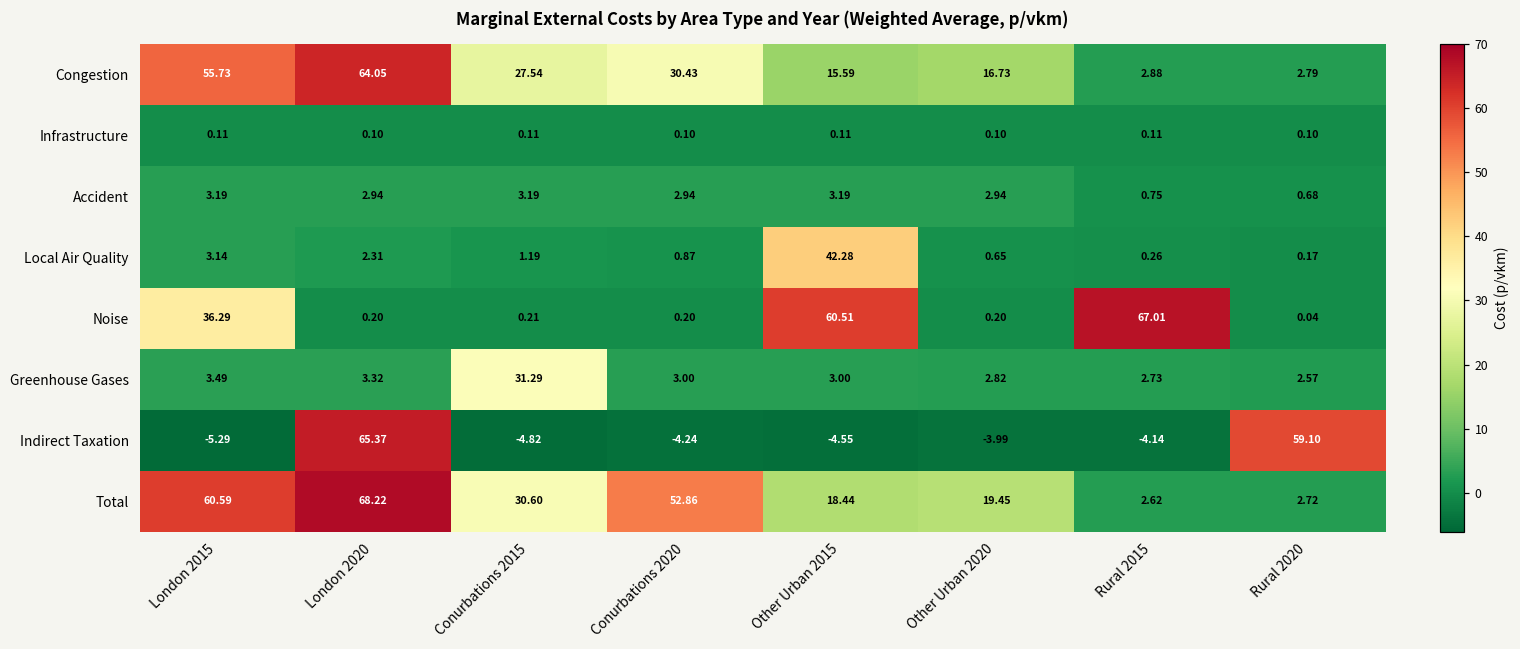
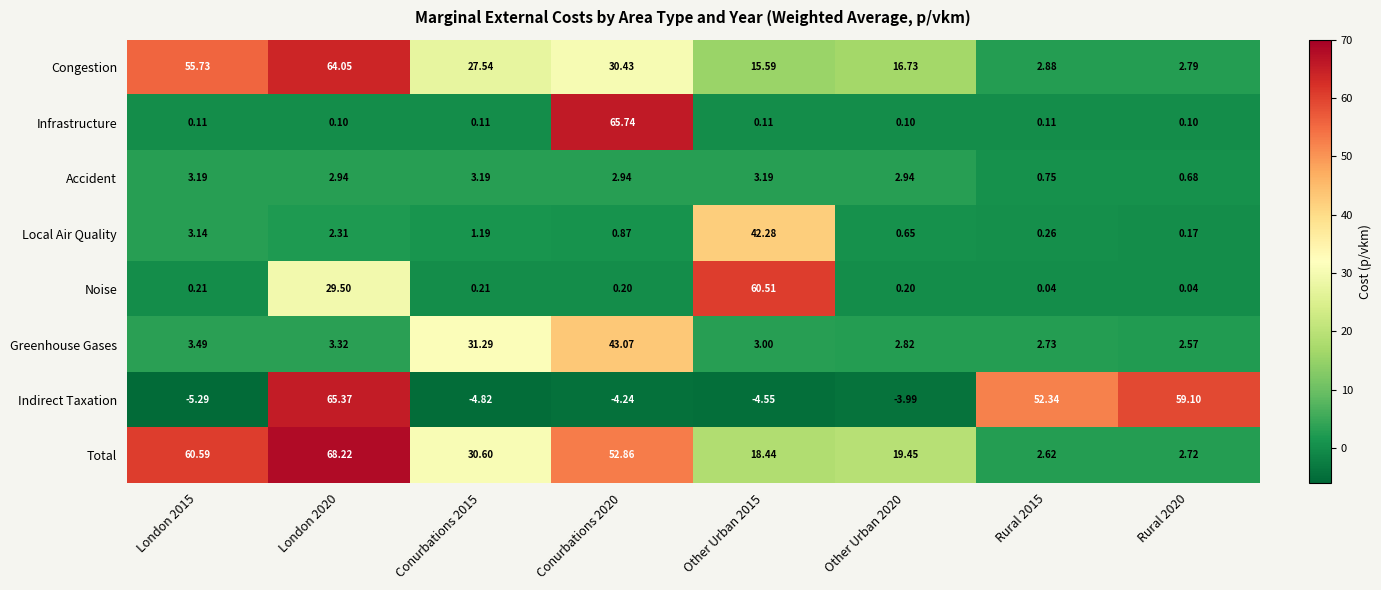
Infrastructure, Conurbations 2020: 0.10 -> 65.74
Noise, London 2015: 36.29 -> 0.21
Noise, London 2020: 0.20 -> 29.50
Noise, Rural 2015: 67.01 -> 0.04
Greenhouse Gases, Conurbations 2020: 3.00 -> 43.07
Indirect Taxation, Rural 2015: -4.14 -> 52.34
